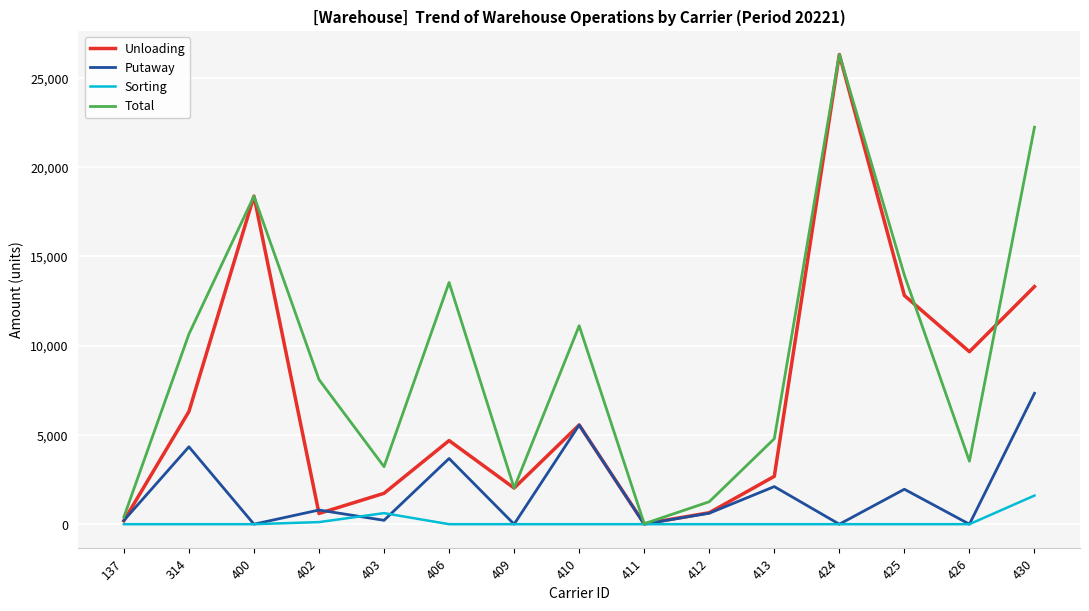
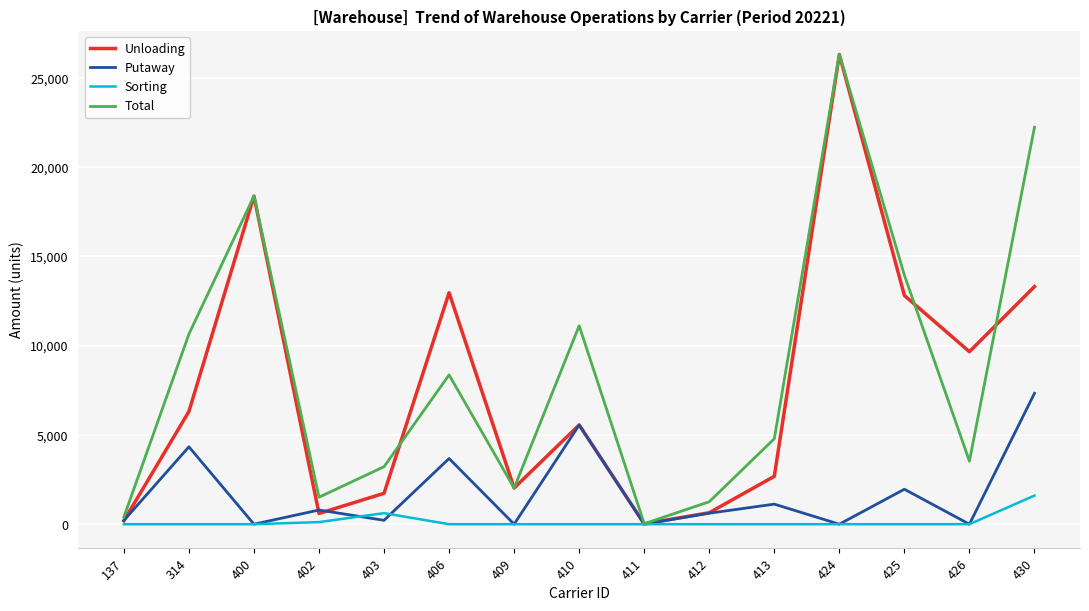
Total, 402: 8,100 -> 1,500
Unloading, 406: 4,700 -> 13,000
Total, 406: 13,500 -> 8,400
Putaway, 413: 2,100 -> 1,100
